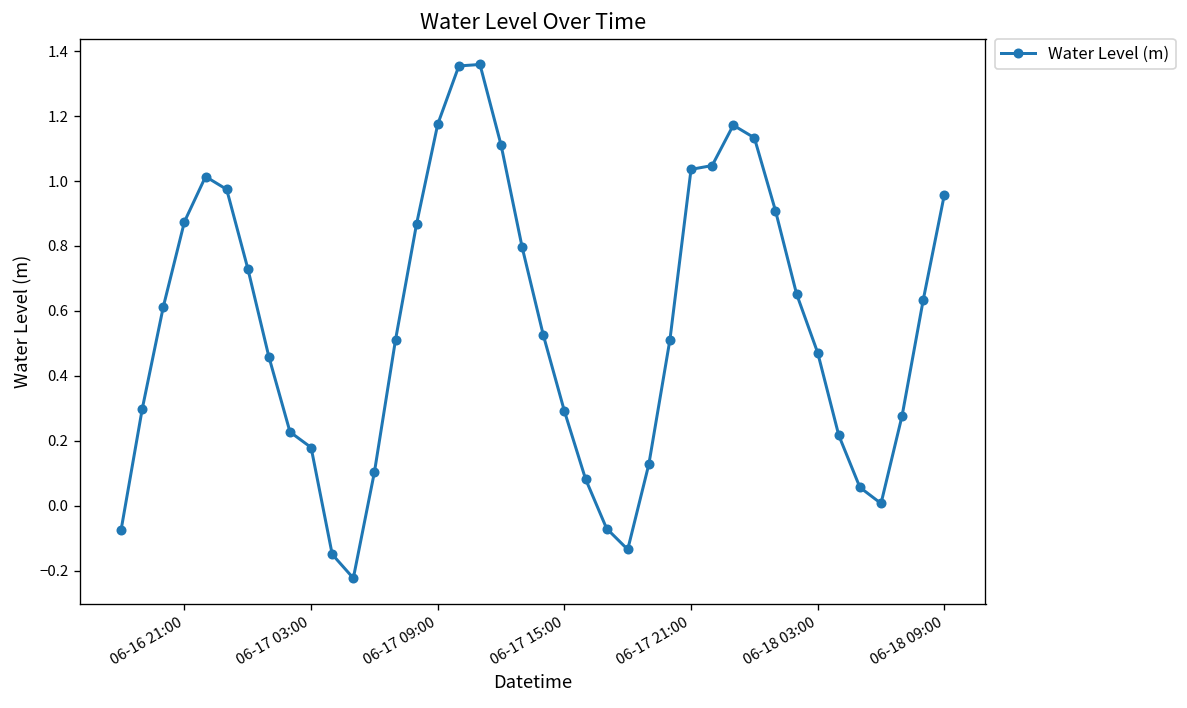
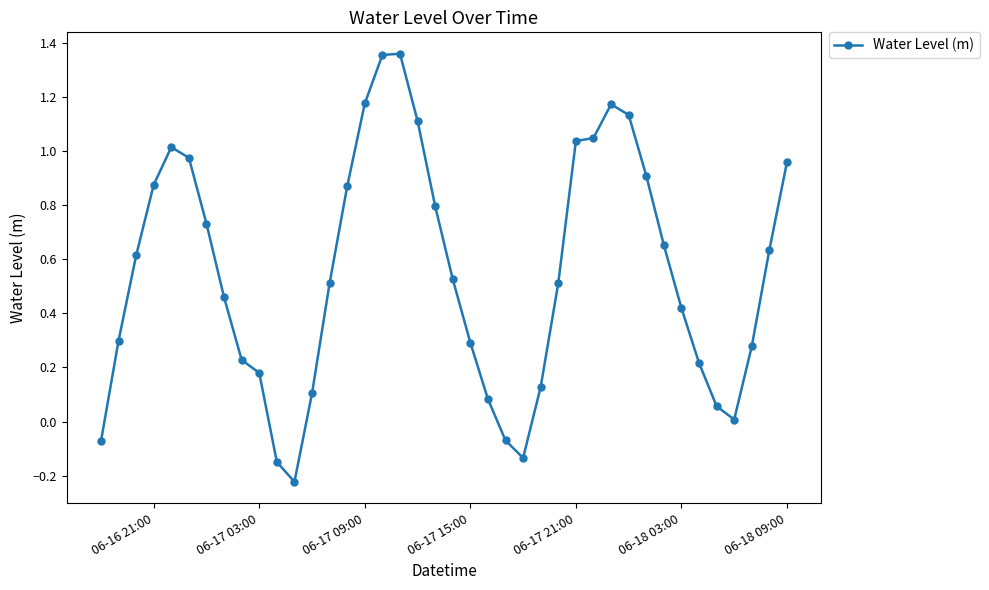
06-18 03:00: 0.47 -> 0.42
